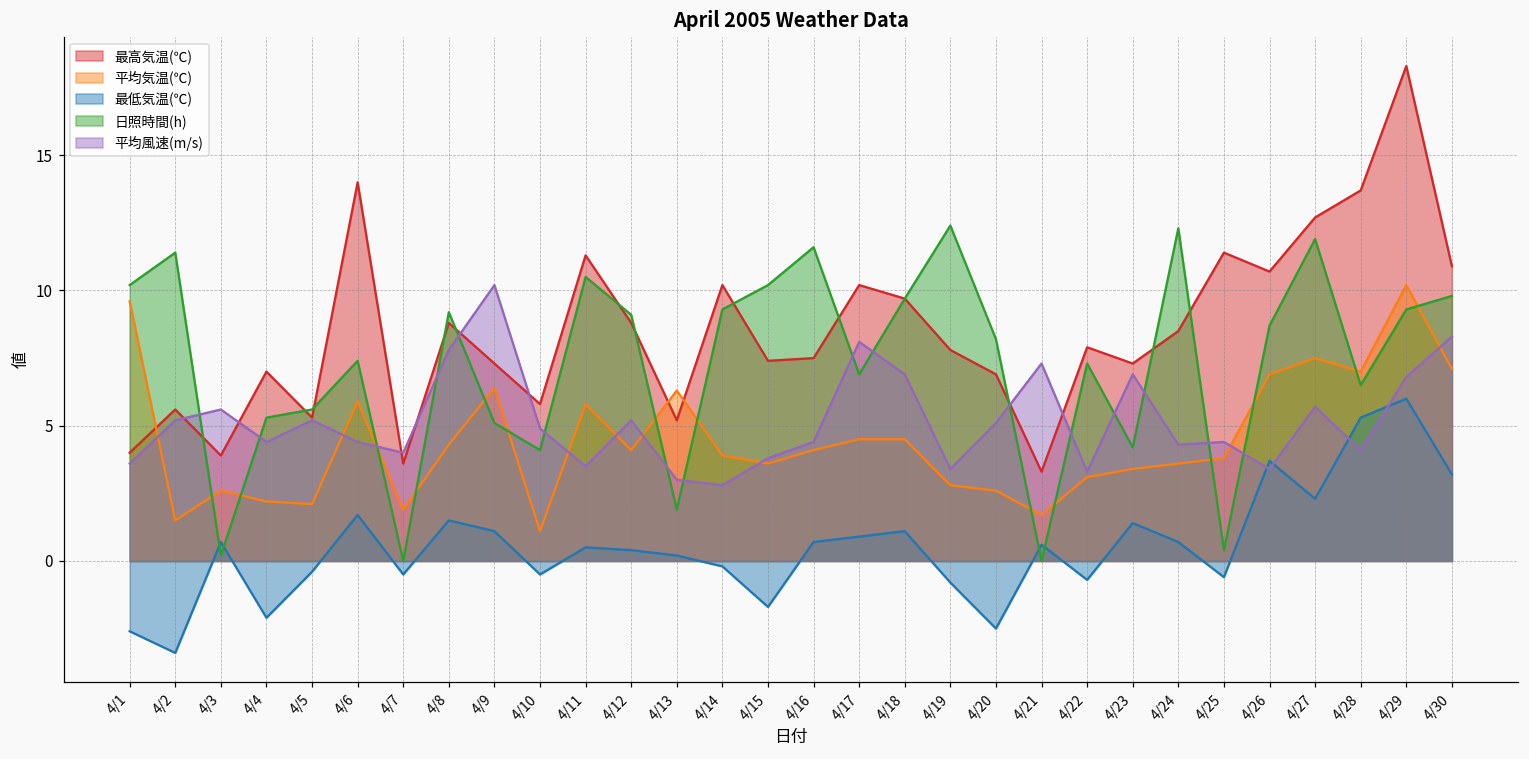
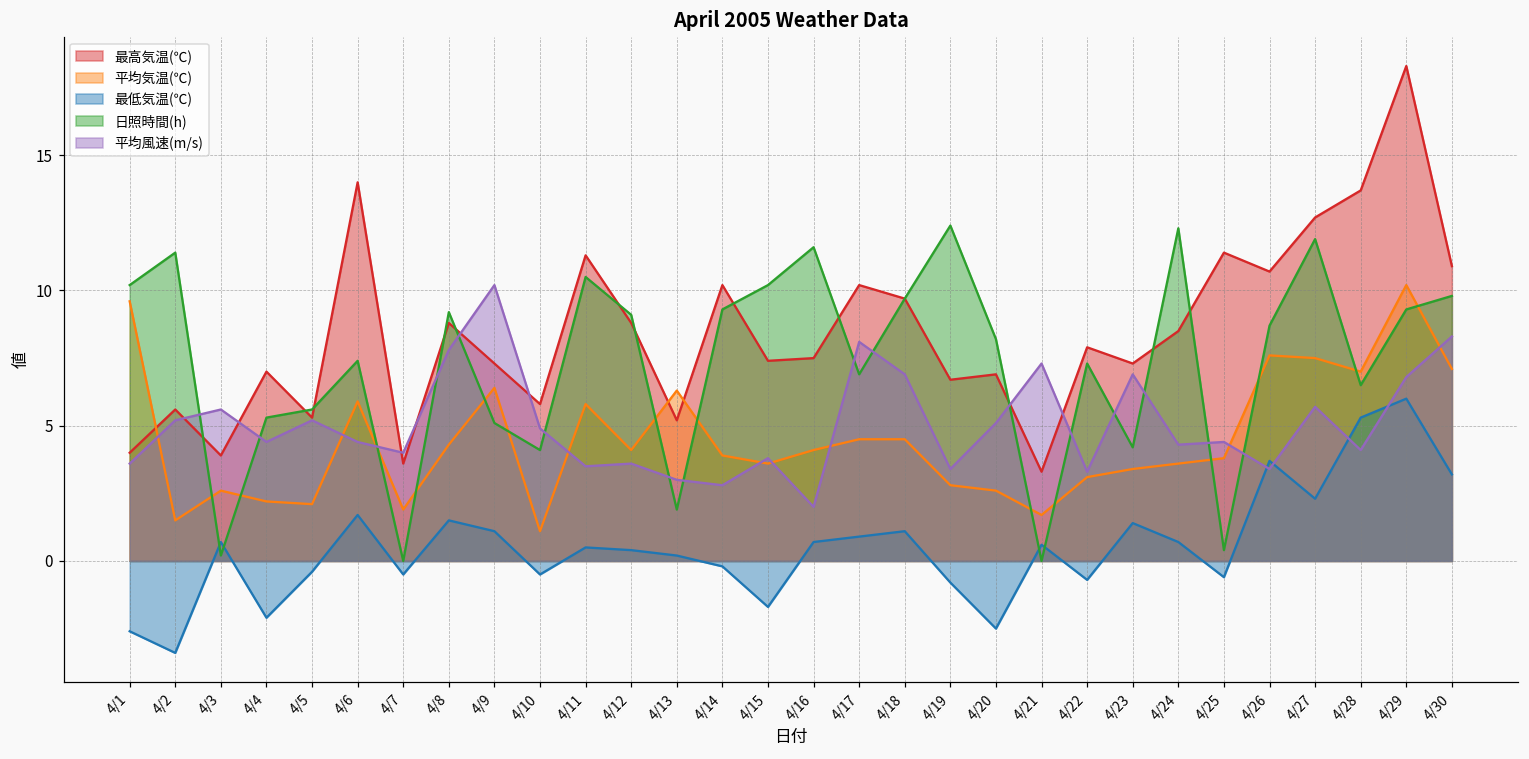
平均風速(m/s), 4/12: 5.2 -> 3.6
平均風速(m/s), 4/16: 4.4 -> 2.0
最高気温(℃), 4/19: 7.8 -> 6.7
平均気温(℃), 4/26: 6.9 -> 7.6
